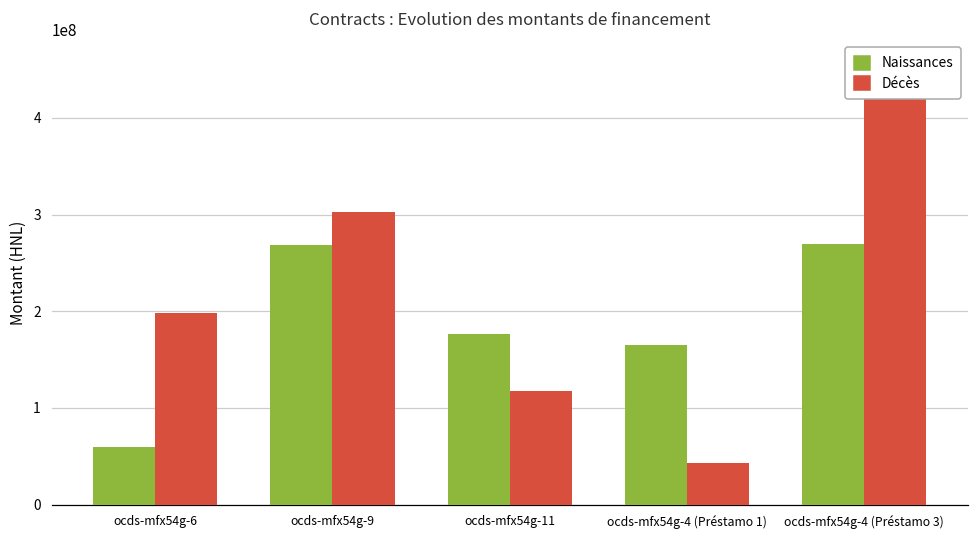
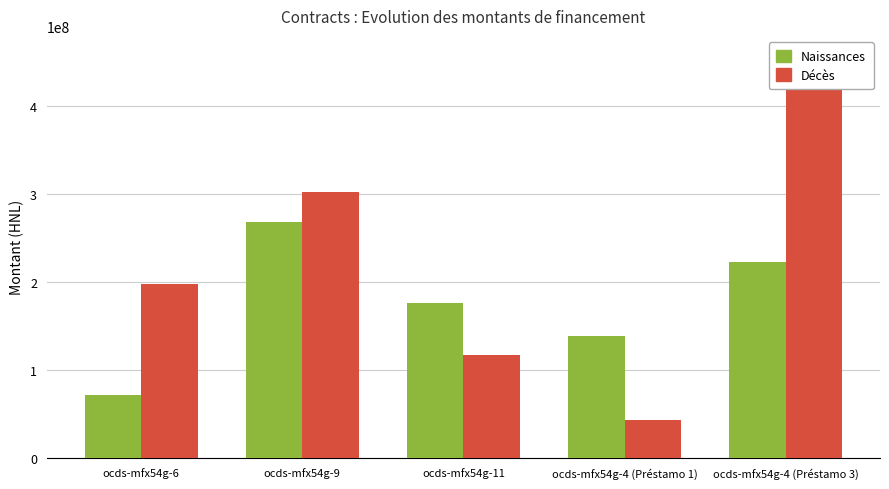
Naissances, ocds-mfx54g-6: 60000000 -> 70000000
Naissances, ocds-mfx54g-4 (Préstamo 1): 170000000 -> 140000000
Naissances, ocds-mfx54g-4 (Préstamo 3): 270000000 -> 220000000
